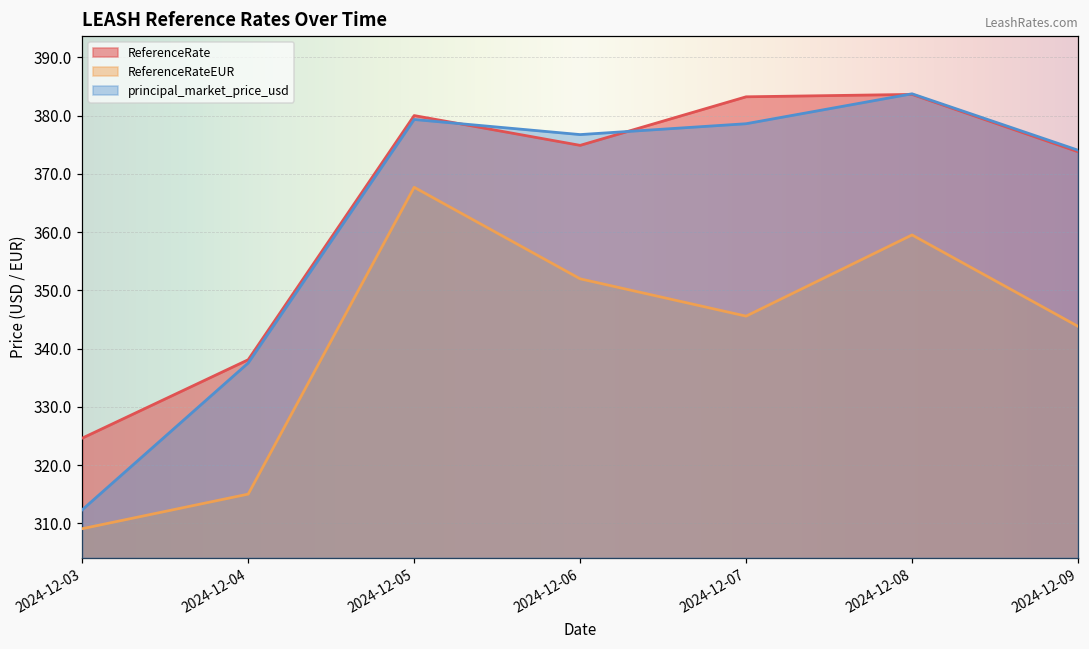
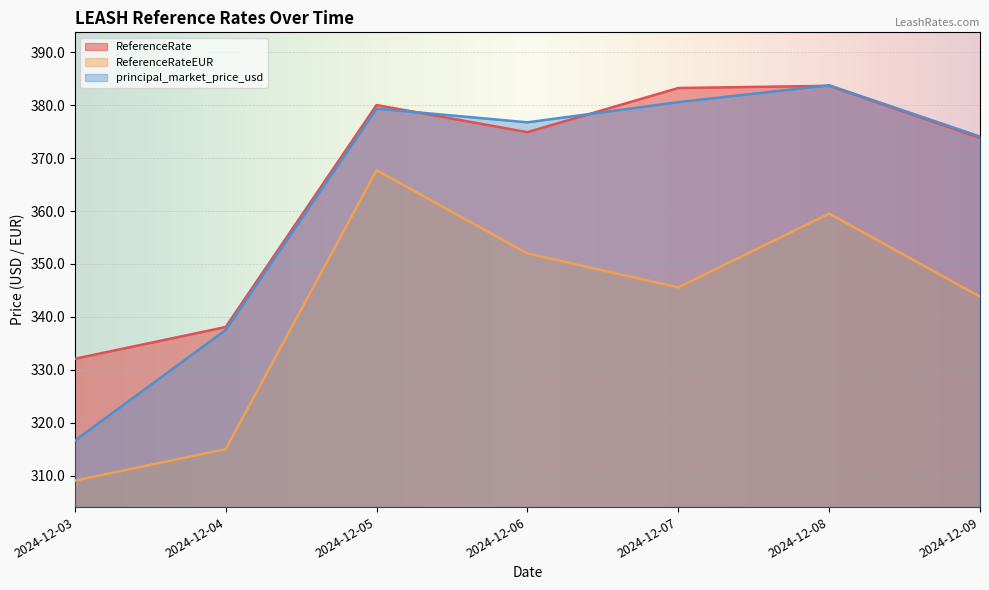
ReferenceRate, 2024-12-03: 325 -> 332
principal_market_price_usd, 2024-12-03: 312 -> 317
principal_market_price_usd, 2024-12-07: 379 -> 381
